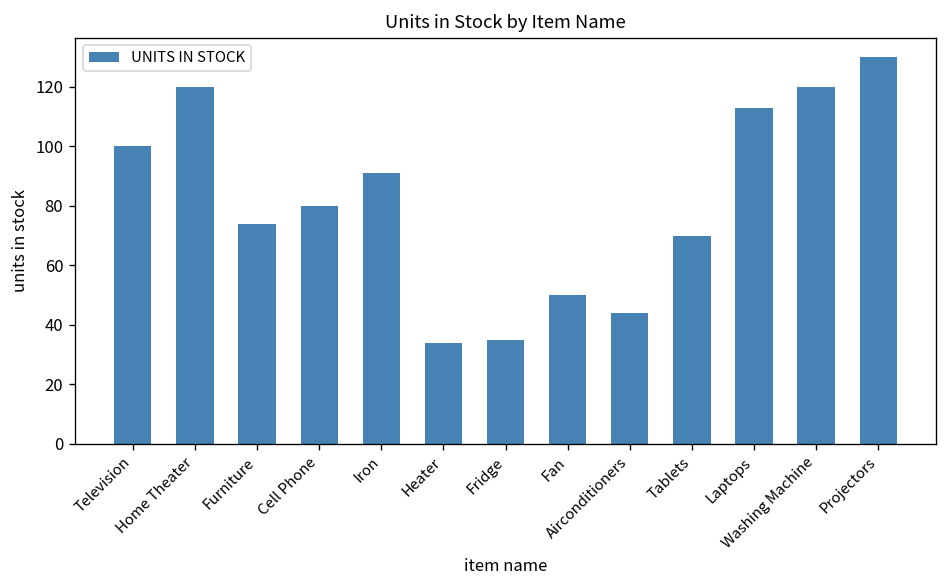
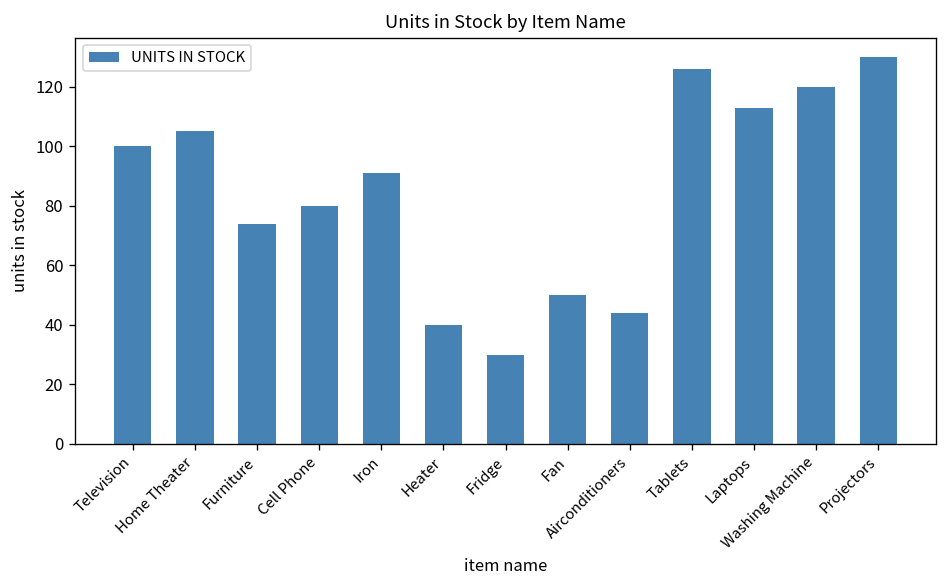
Home Theater: 120 -> 105
Heater: 34 -> 40
Fridge: 35 -> 30
Tablets: 70 -> 126
